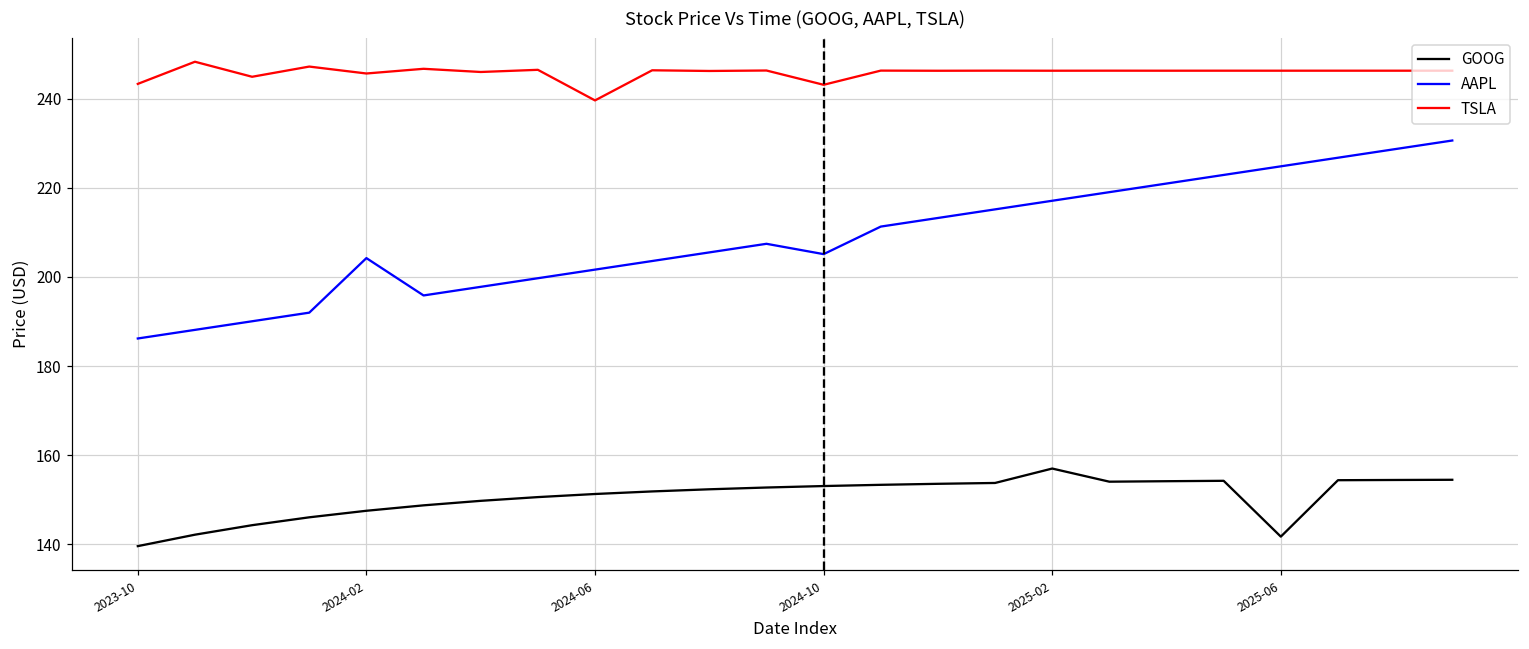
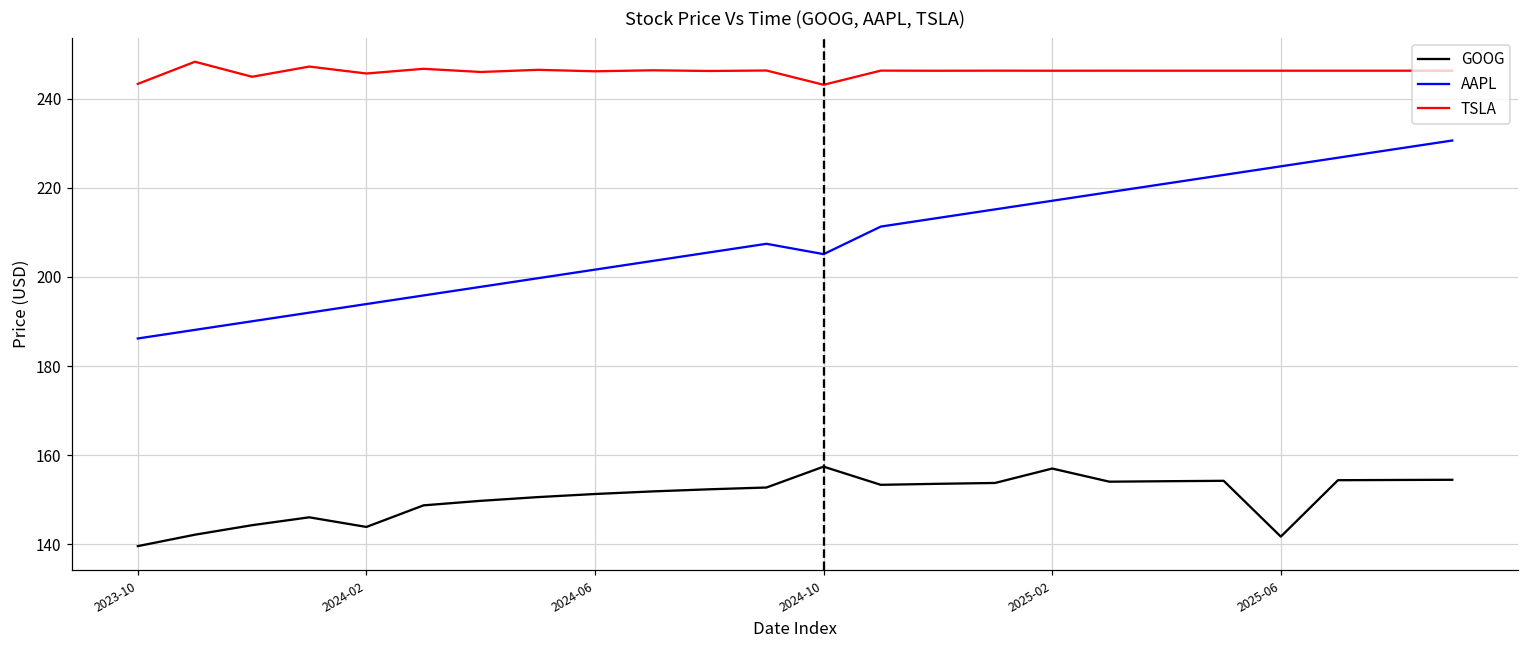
GOOG, 2024-02: 147 -> 144
AAPL, 2024-02: 204 -> 194
TSLA, 2024-06: 240 -> 246
GOOG, 2024-10: 153 -> 157
